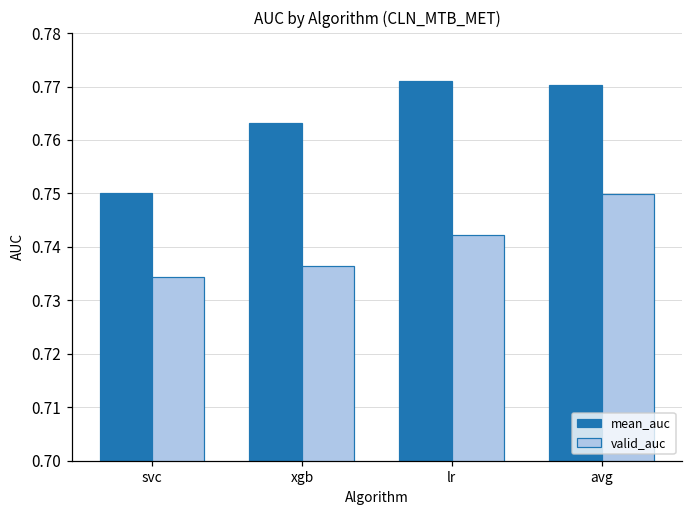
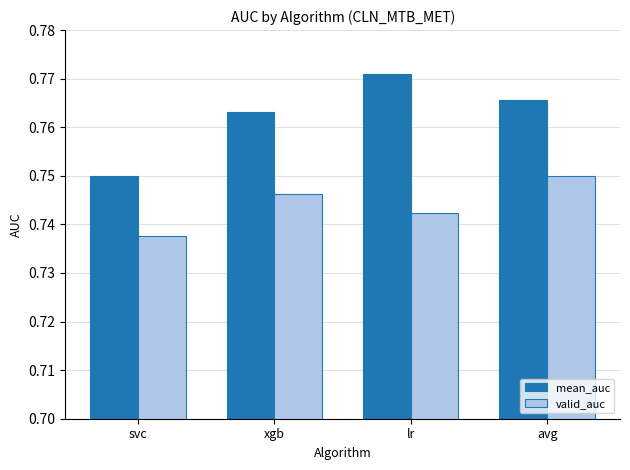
valid_auc, svc: 0.734 -> 0.738
valid_auc, xgb: 0.736 -> 0.746
mean_auc, avg: 0.770 -> 0.766
